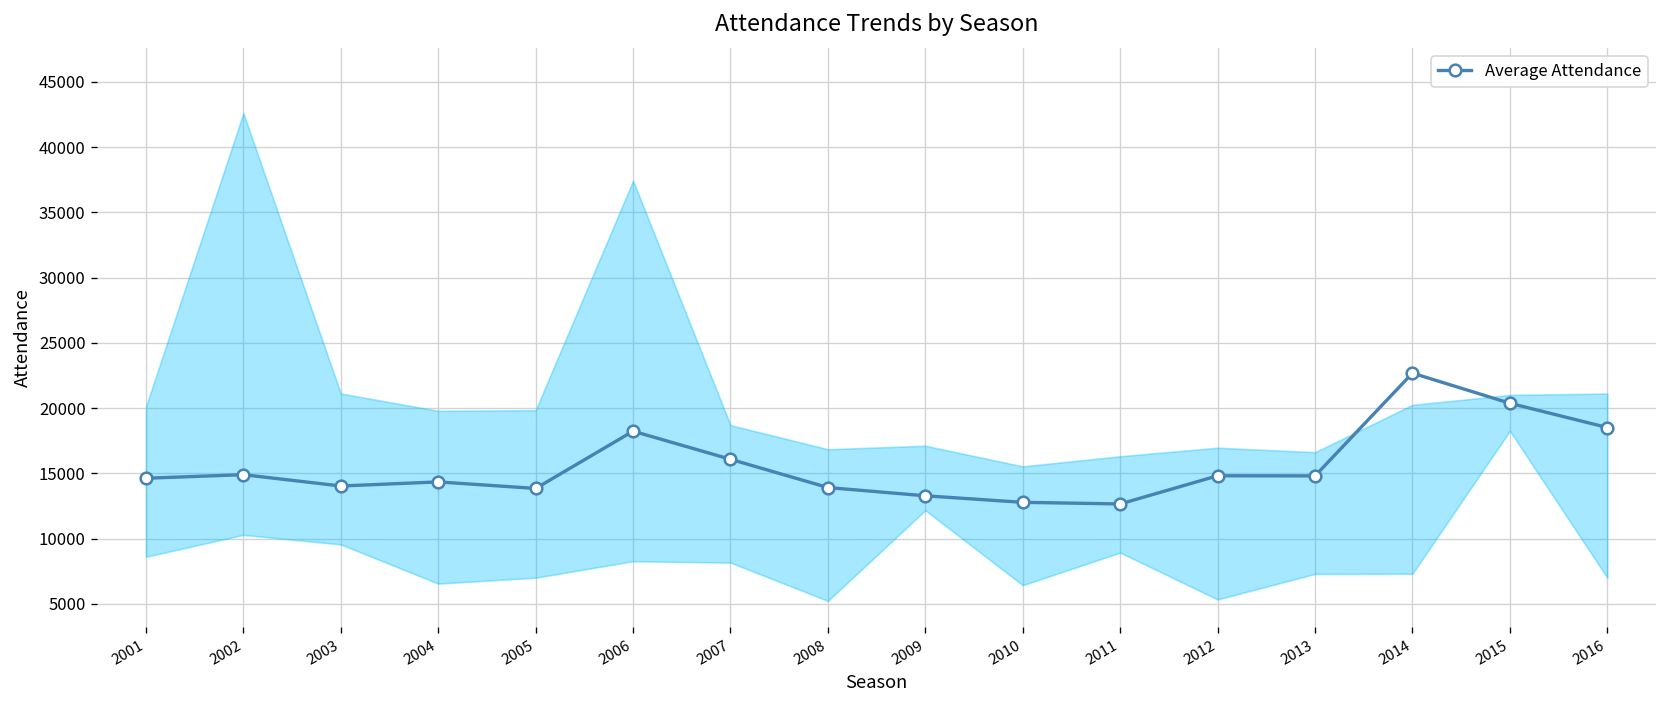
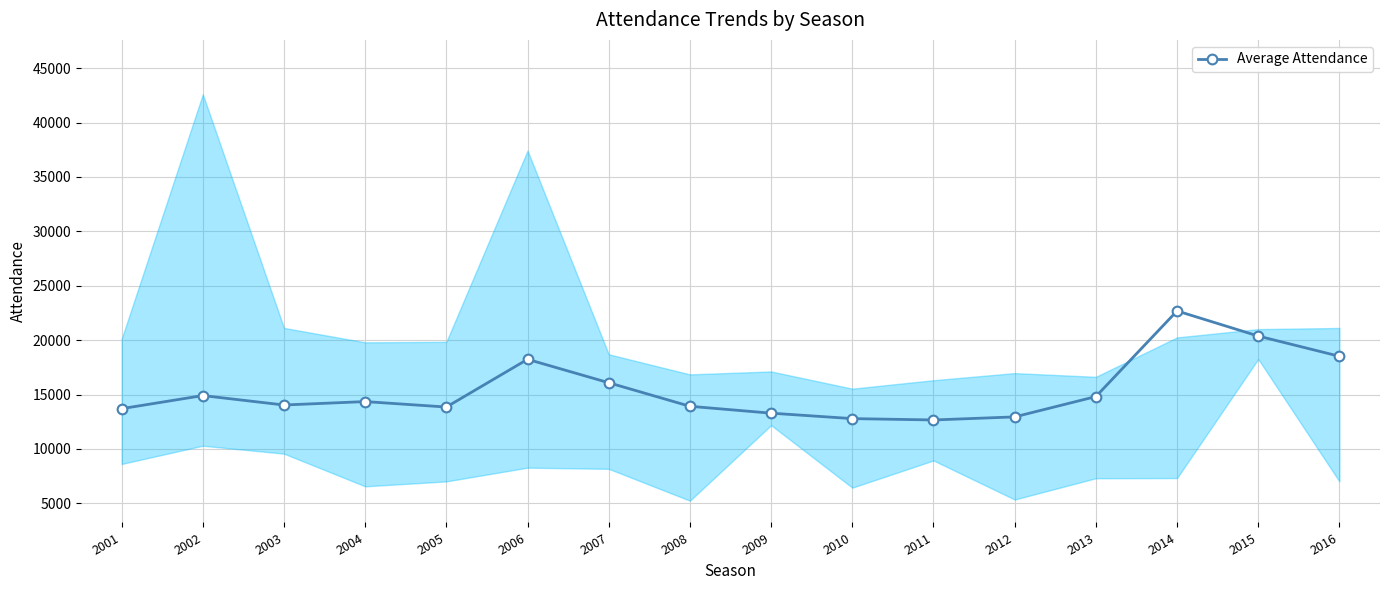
Average Attendance, 2001: 14600 -> 13700
Average Attendance, 2012: 14800 -> 12900
